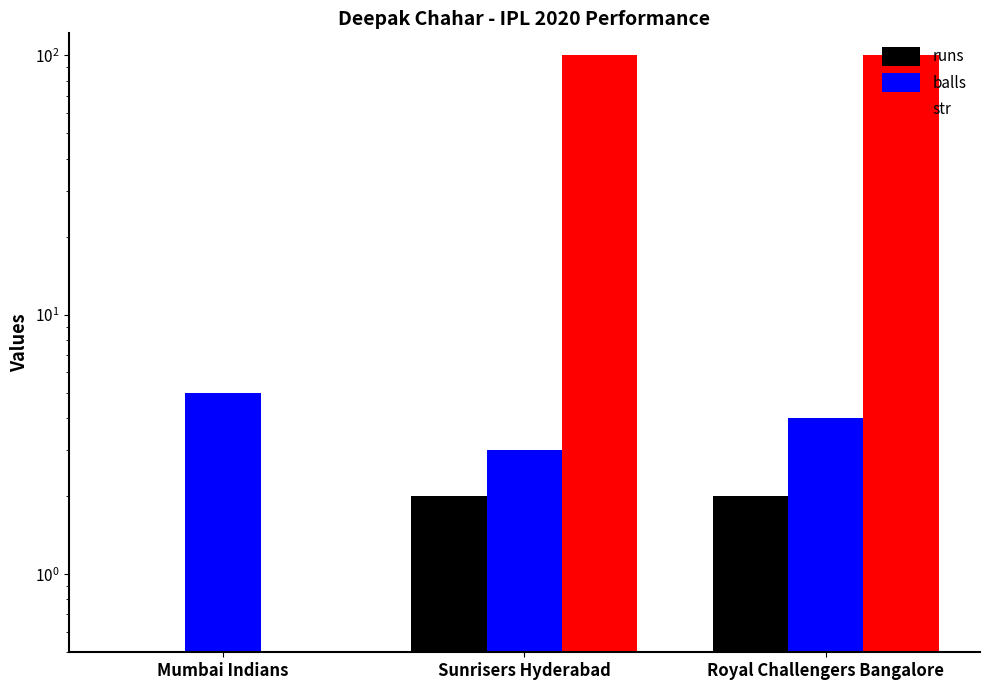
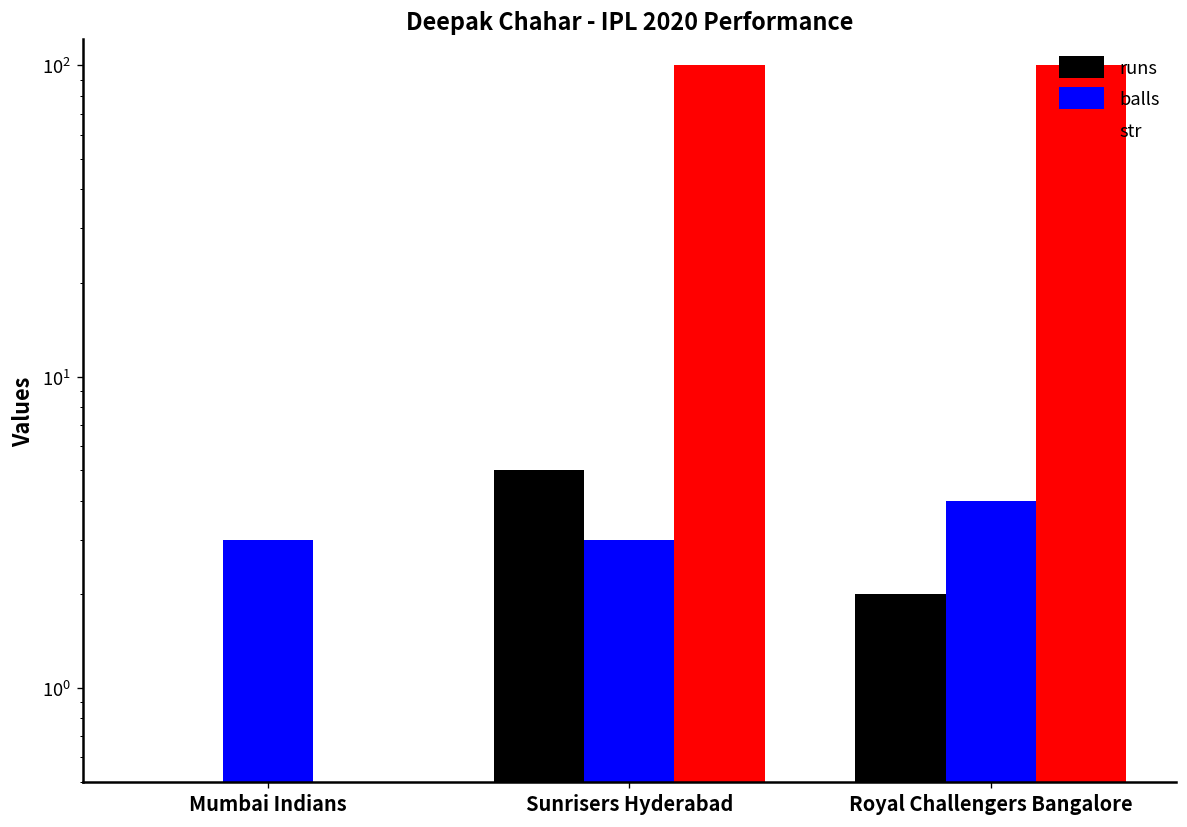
balls, Mumbai Indians: 5 -> 3
runs, Sunrisers Hyderabad: 2 -> 5
